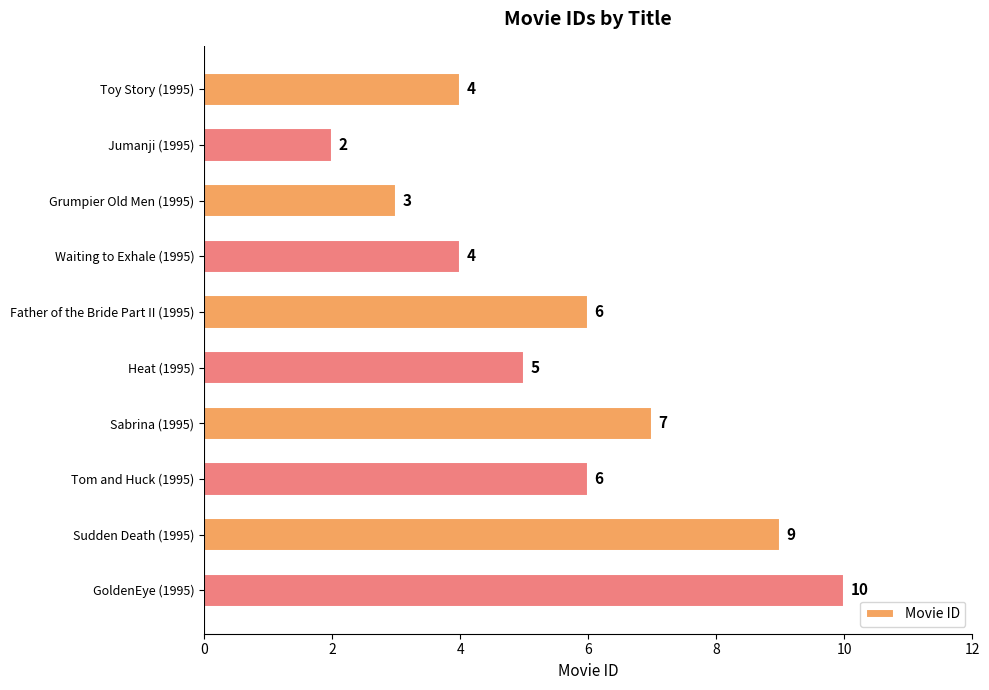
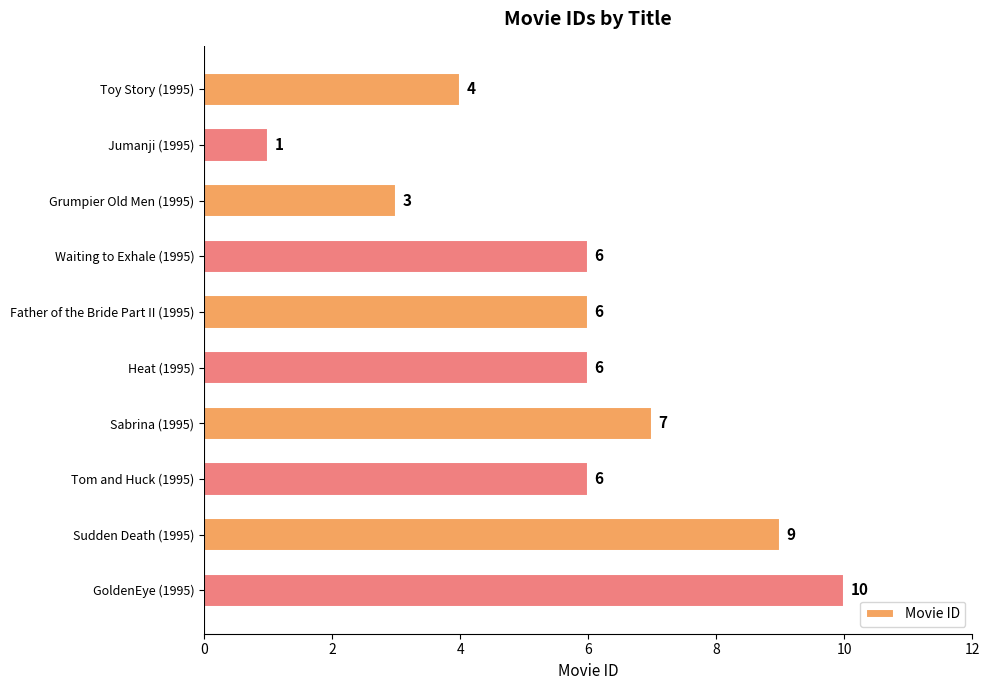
Jumanji (1995): 2 -> 1
Waiting to Exhale (1995): 4 -> 6
Heat (1995): 5 -> 6
